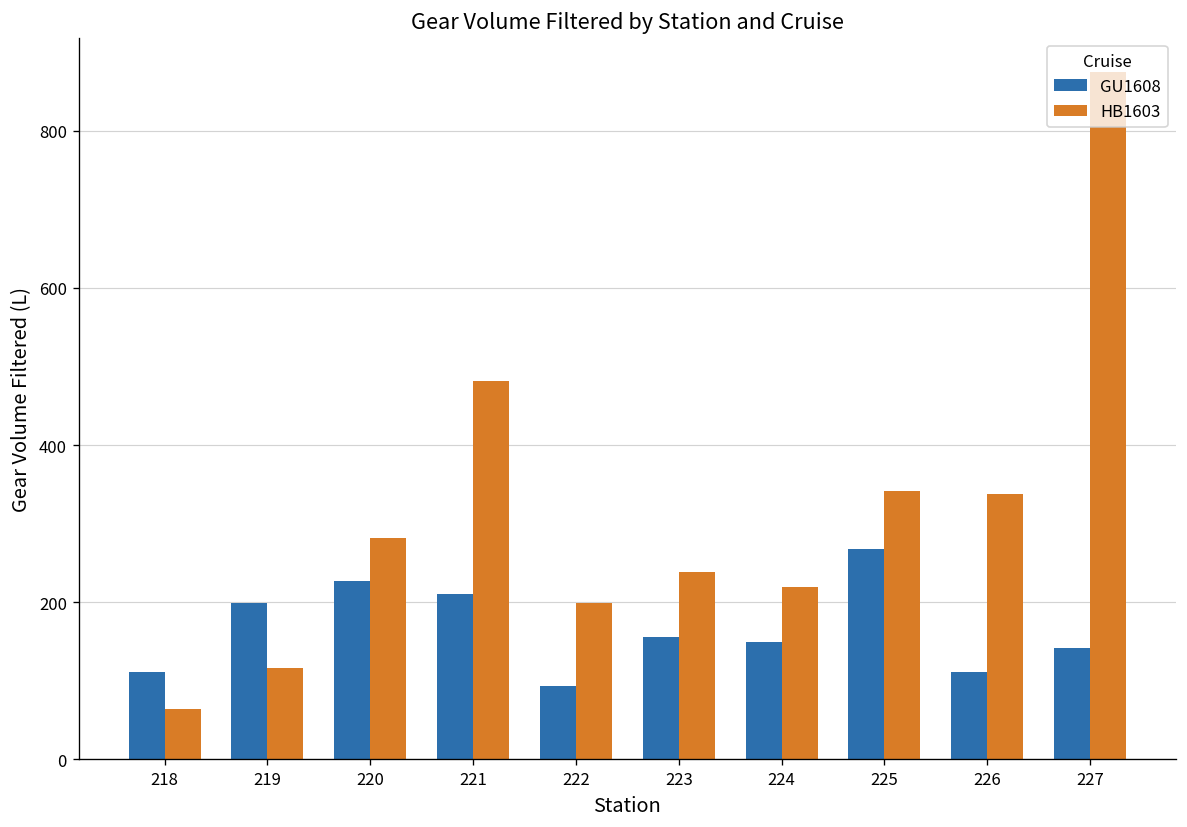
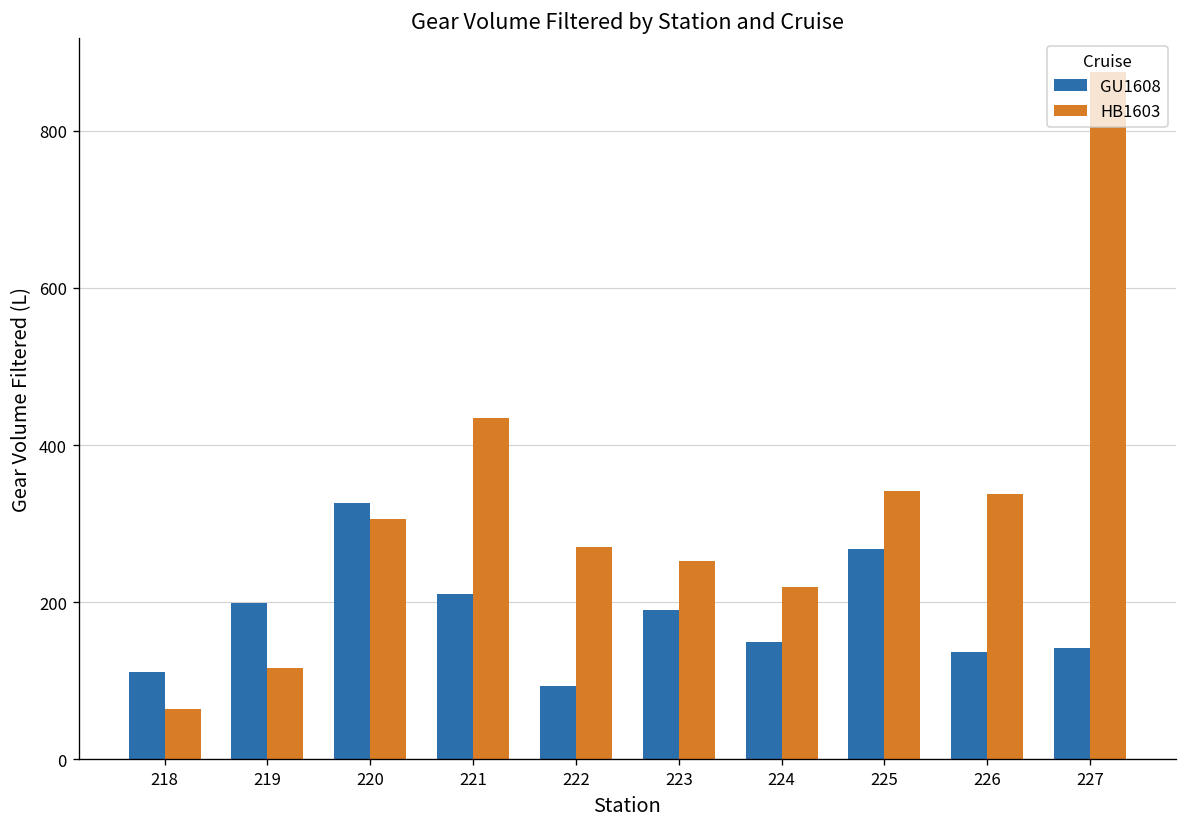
GU1608, 220: 230 -> 330
HB1603, 220: 280 -> 310
HB1603, 221: 480 -> 430
HB1603, 222: 200 -> 270
GU1608, 223: 160 -> 190
HB1603, 223: 240 -> 250
GU1608, 226: 110 -> 140
